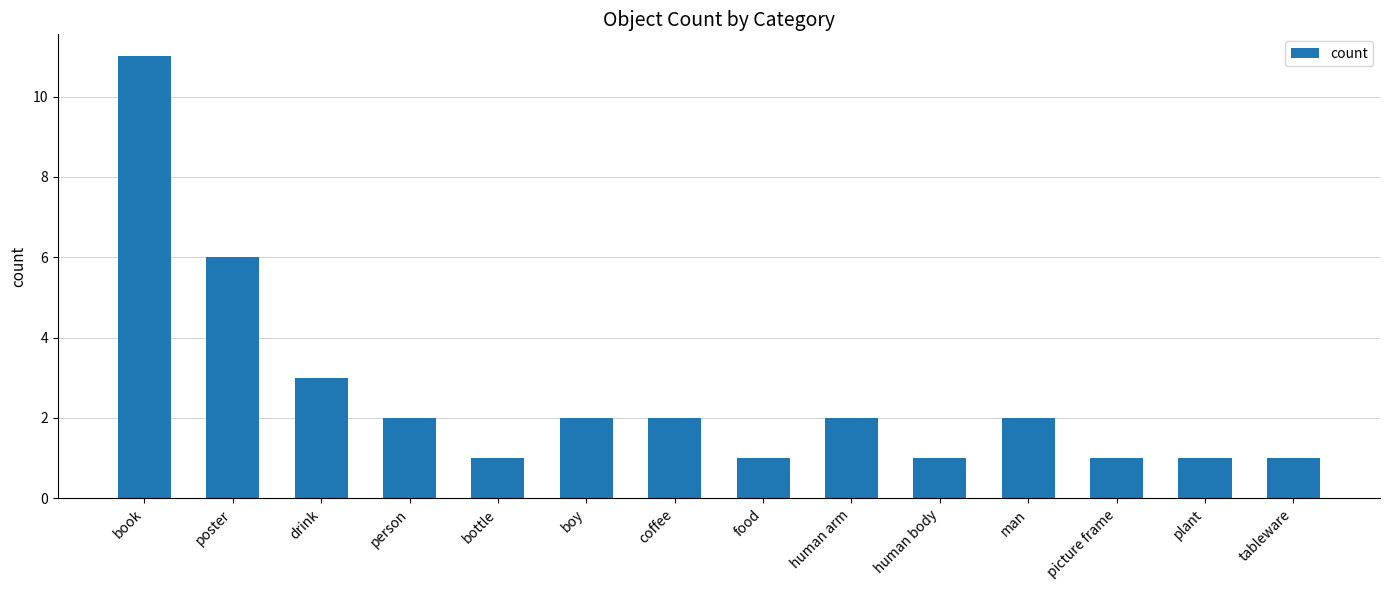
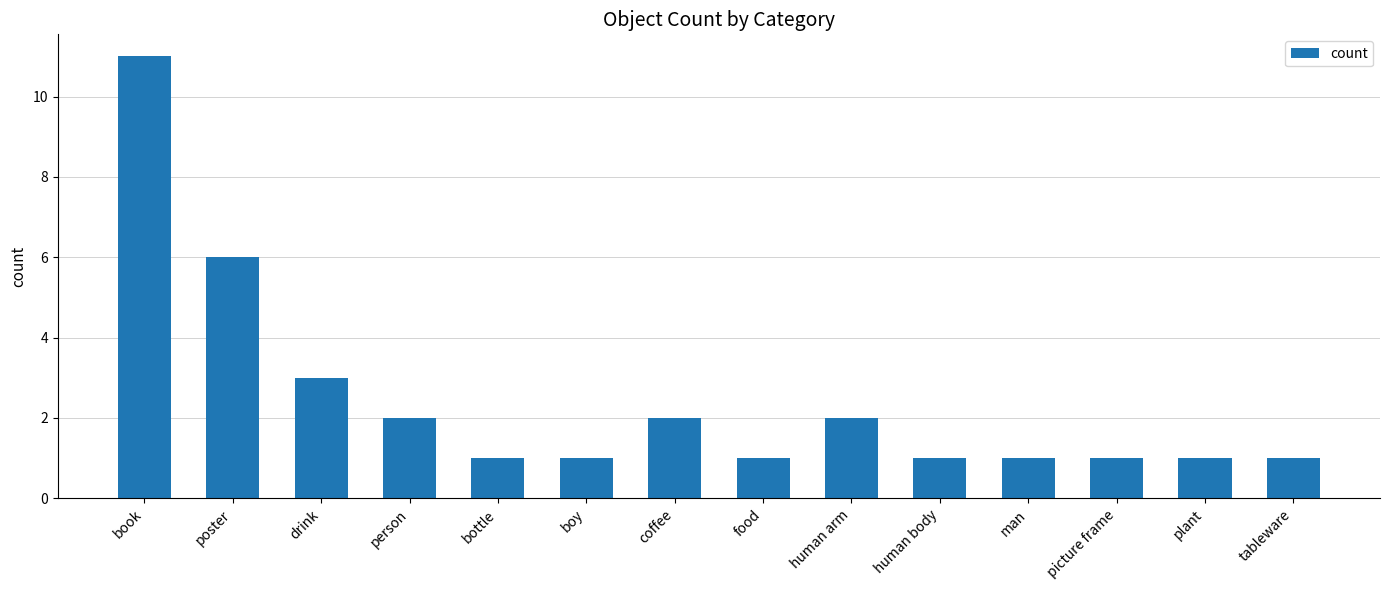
boy: 2 -> 1
man: 2 -> 1
